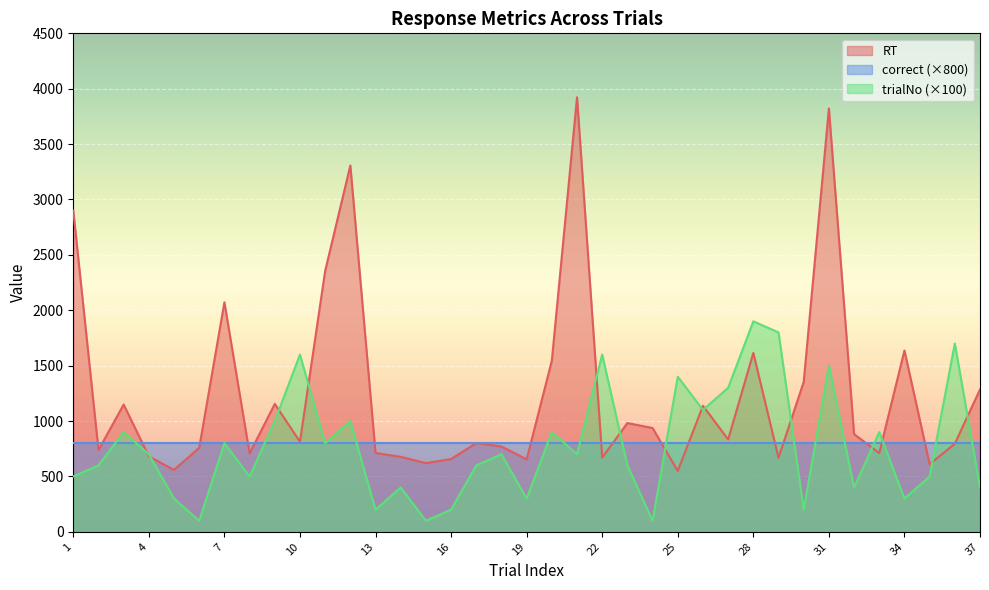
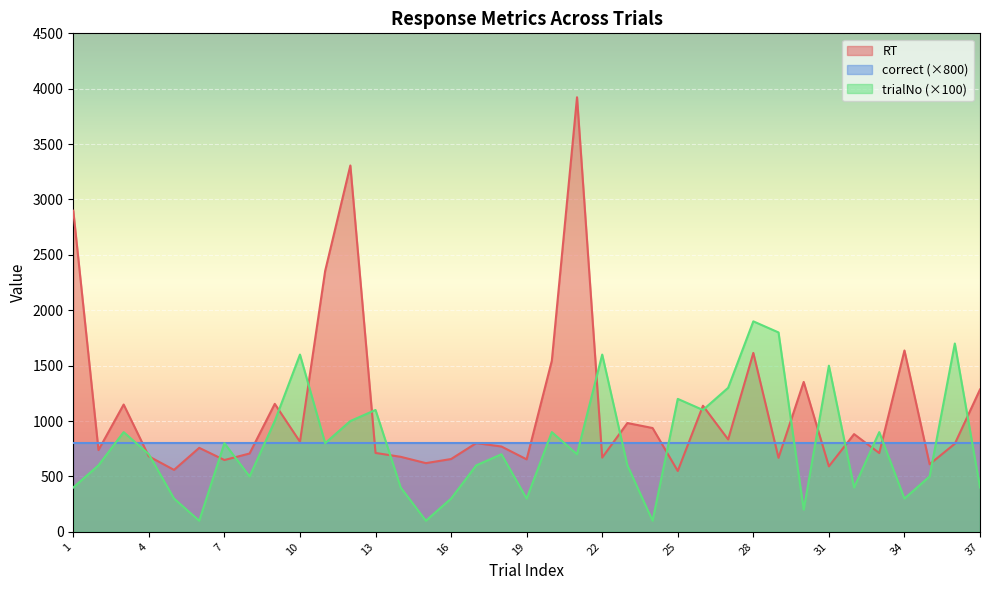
trialNo (×100), 1: 500 -> 400
RT, 7: 2070 -> 650
trialNo (×100), 13: 200 -> 1100
trialNo (×100), 16: 200 -> 300
trialNo (×100), 25: 1400 -> 1200
RT, 31: 3820 -> 590
